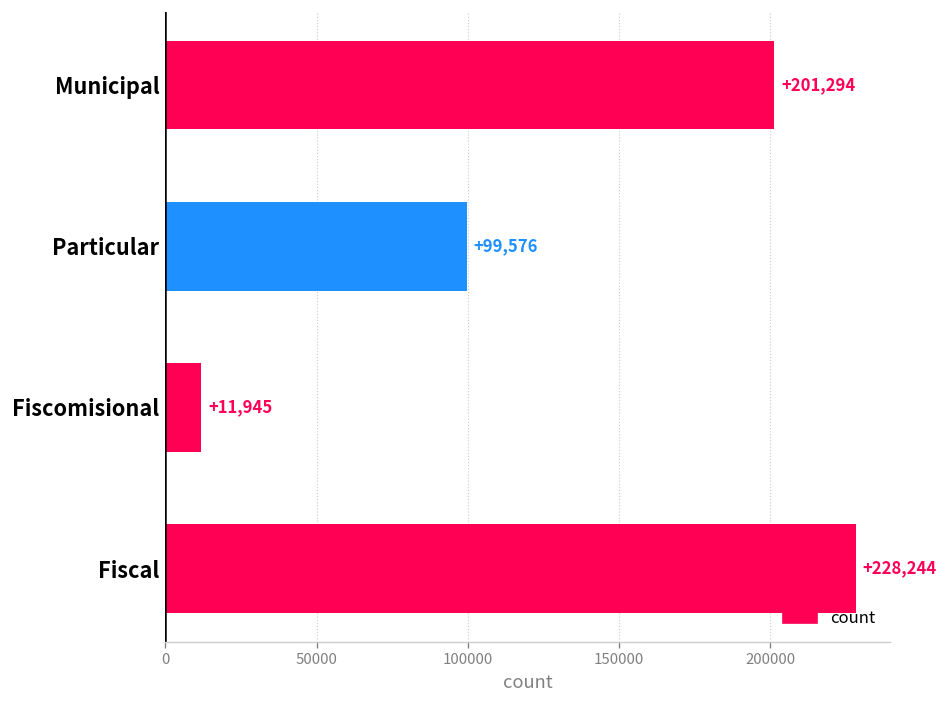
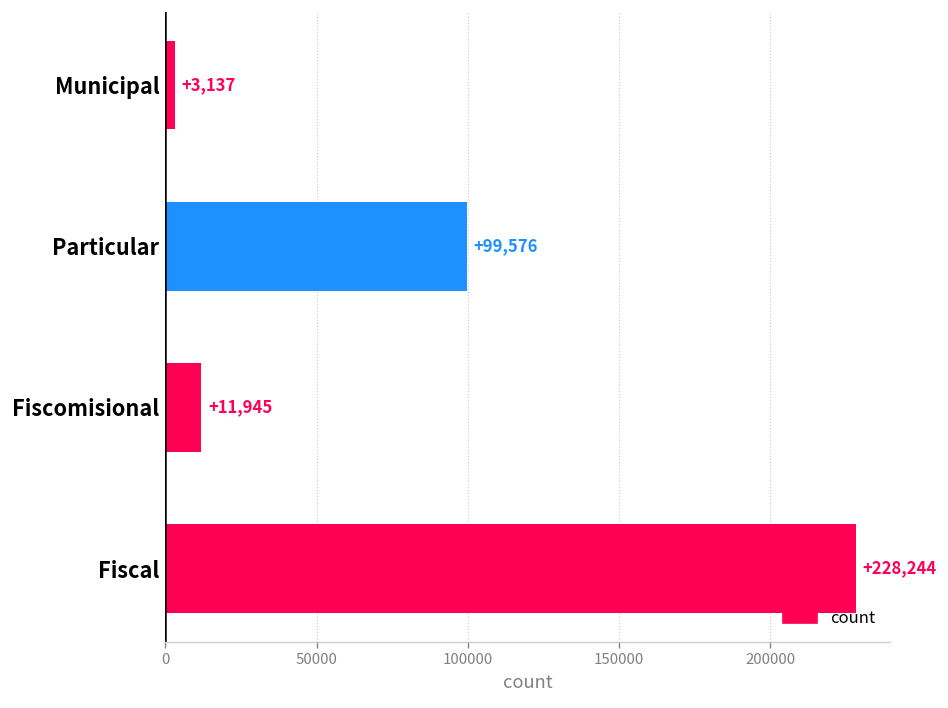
Municipal: +201,294 -> +3,137
